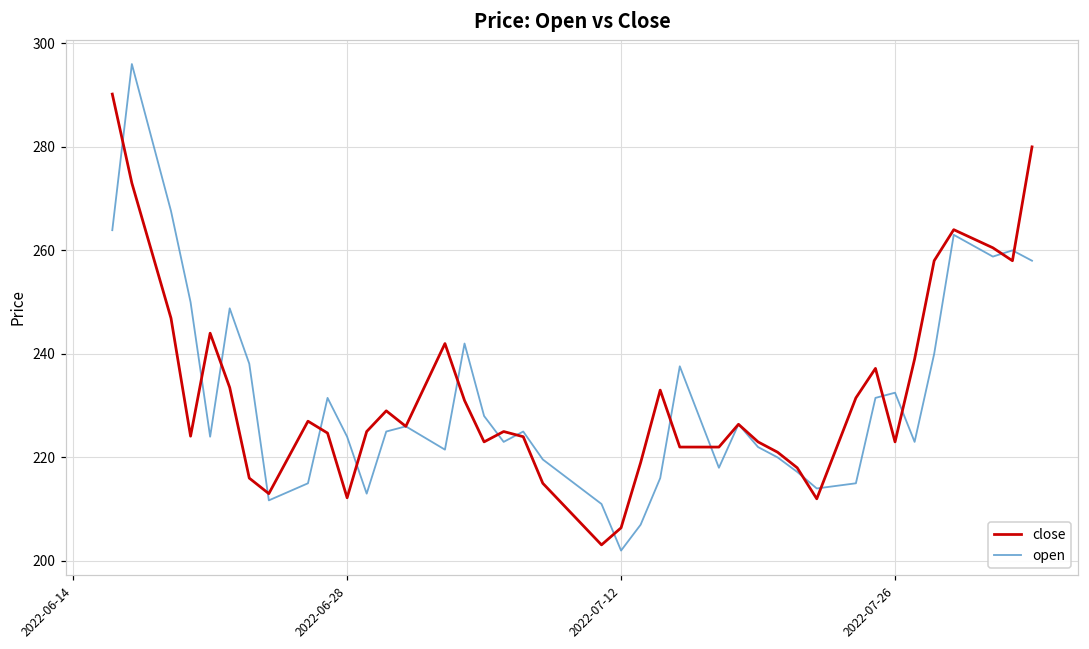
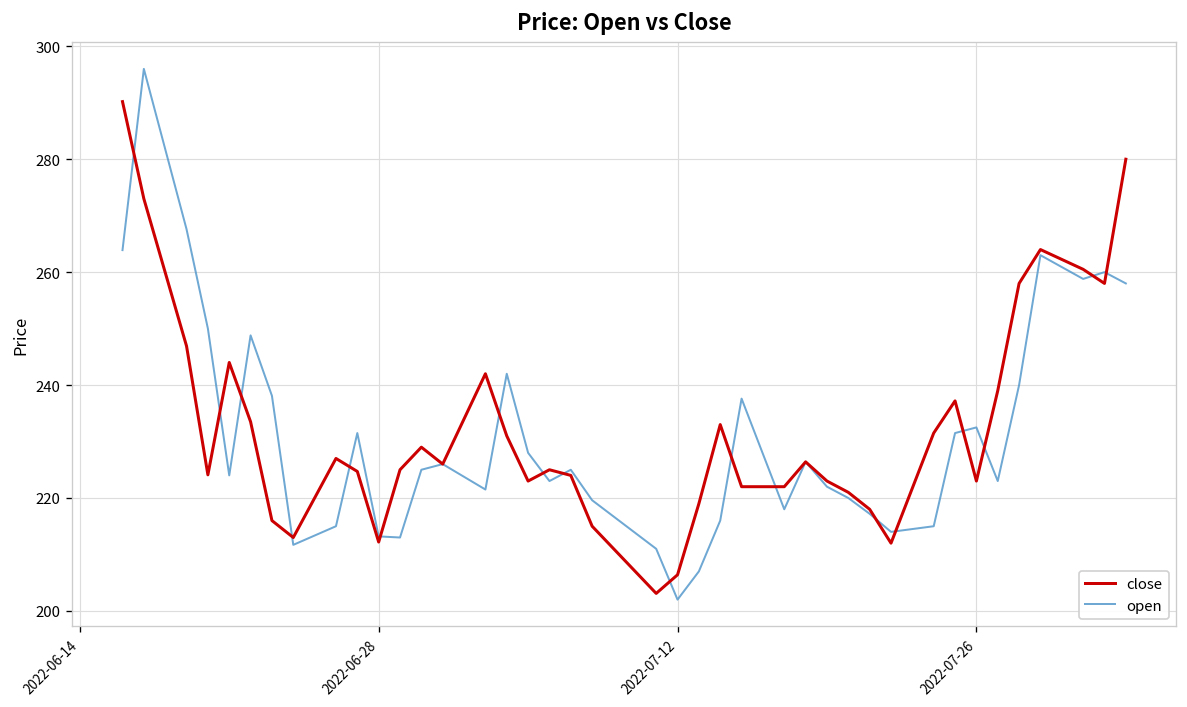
open, 2022-06-28: 224 -> 213
